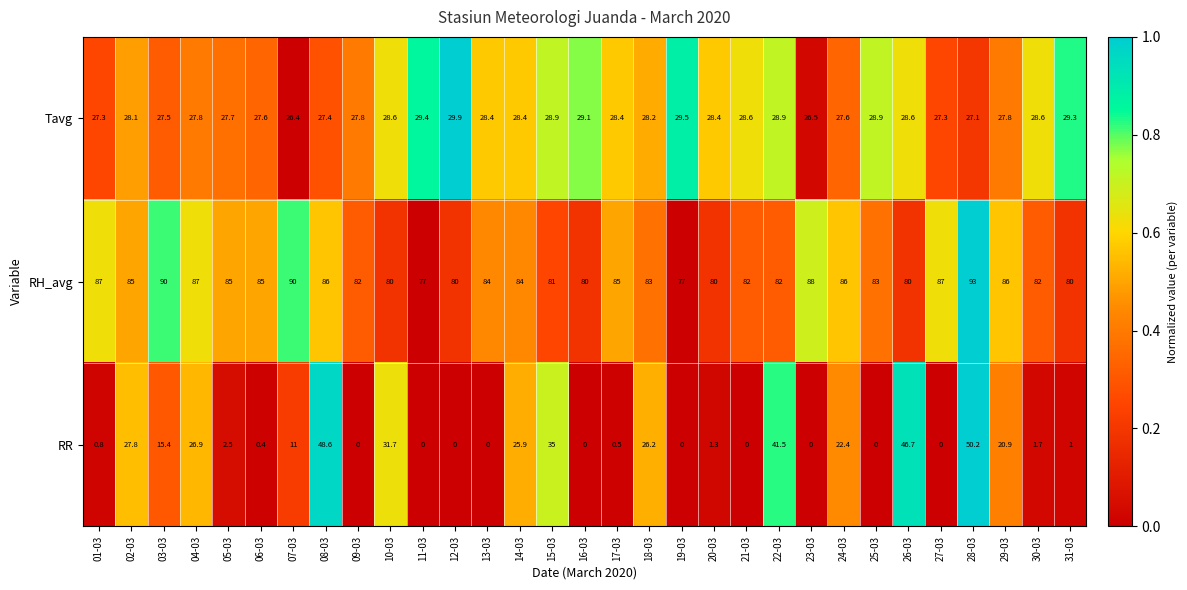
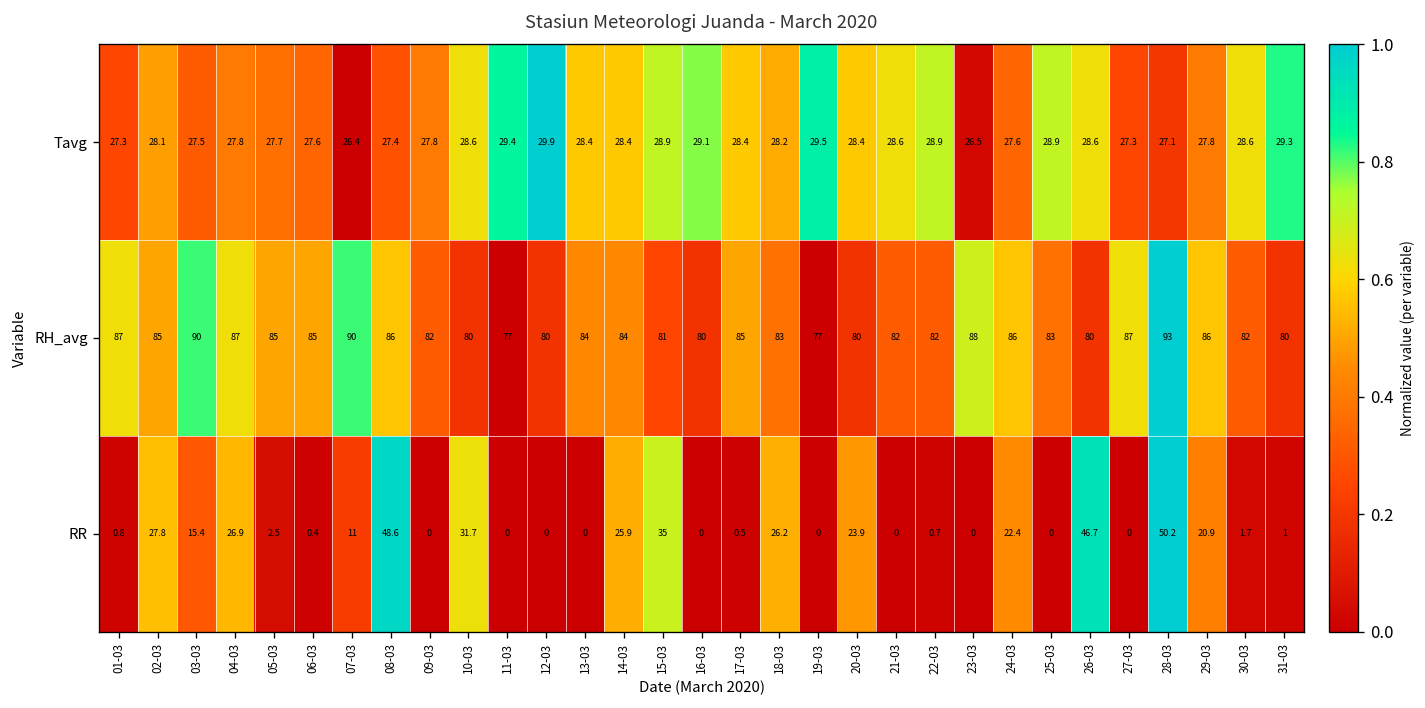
RR, 20-03: 1.3 -> 23.9
RR, 22-03: 41.5 -> 0.7
